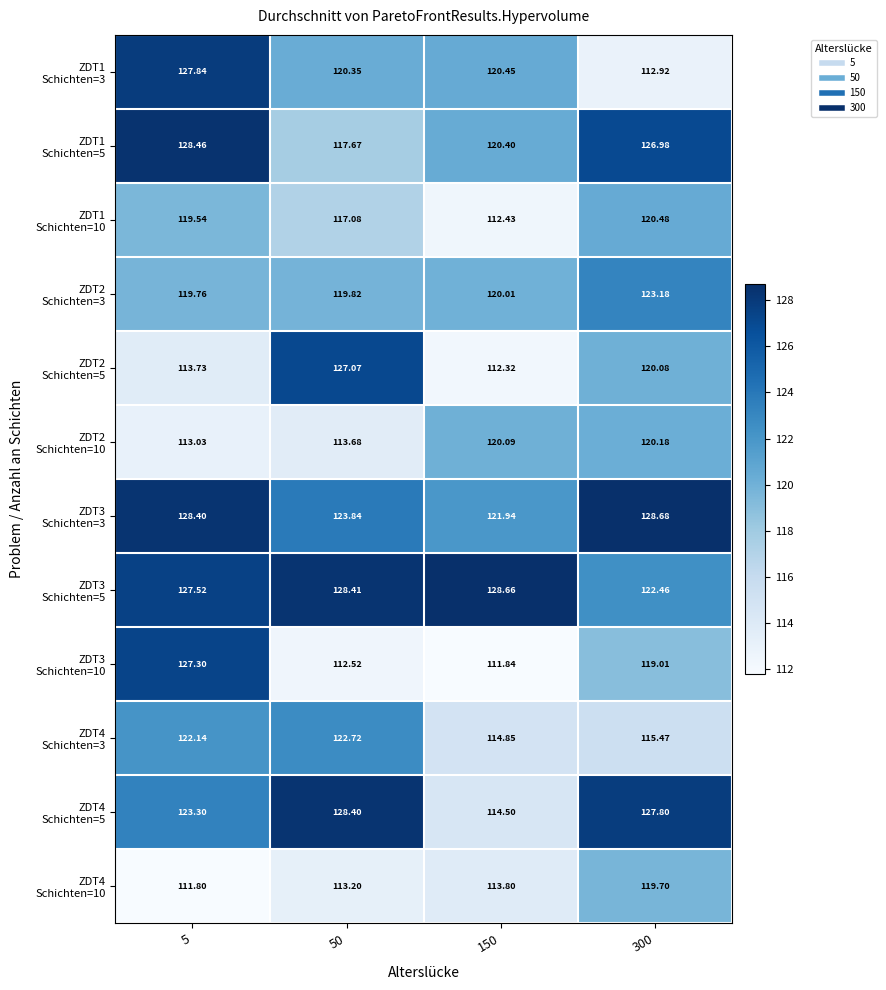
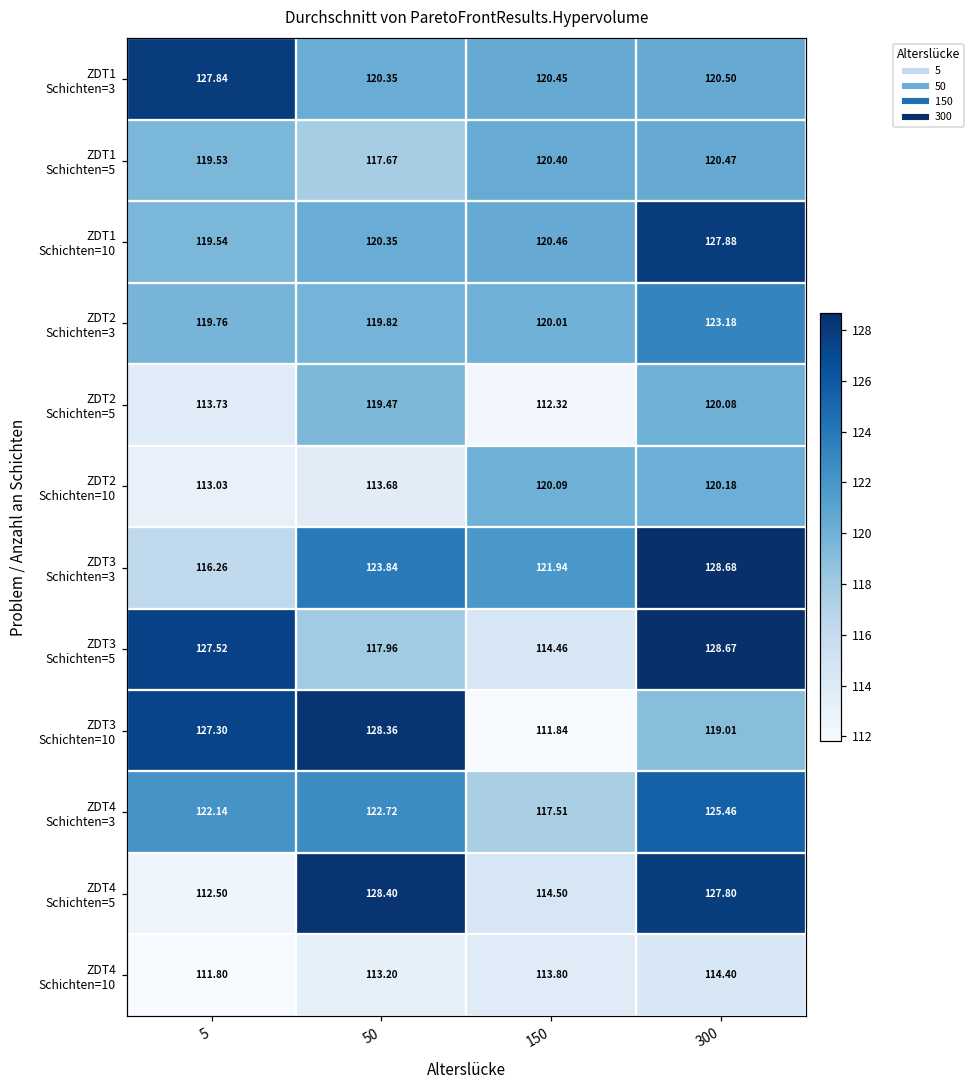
ZDT1 Schichten=3, 300: 112.92 -> 120.50
ZDT1 Schichten=5, 5: 128.46 -> 119.53
ZDT1 Schichten=5, 300: 126.98 -> 120.47
ZDT1 Schichten=10, 50: 117.08 -> 120.35
ZDT1 Schichten=10, 150: 112.43 -> 120.46
ZDT1 Schichten=10, 300: 120.48 -> 127.88
ZDT2 Schichten=5, 50: 127.07 -> 119.47
ZDT3 Schichten=3, 5: 128.40 -> 116.26
ZDT3 Schichten=5, 50: 128.41 -> 117.96
ZDT3 Schichten=5, 150: 128.66 -> 114.46
ZDT3 Schichten=5, 300: 122.46 -> 128.67
ZDT3 Schichten=10, 50: 112.52 -> 128.36
ZDT4 Schichten=3, 150: 114.85 -> 117.51
ZDT4 Schichten=3, 300: 115.47 -> 125.46
ZDT4 Schichten=5, 5: 123.30 -> 112.50
ZDT4 Schichten=10, 300: 119.70 -> 114.40
